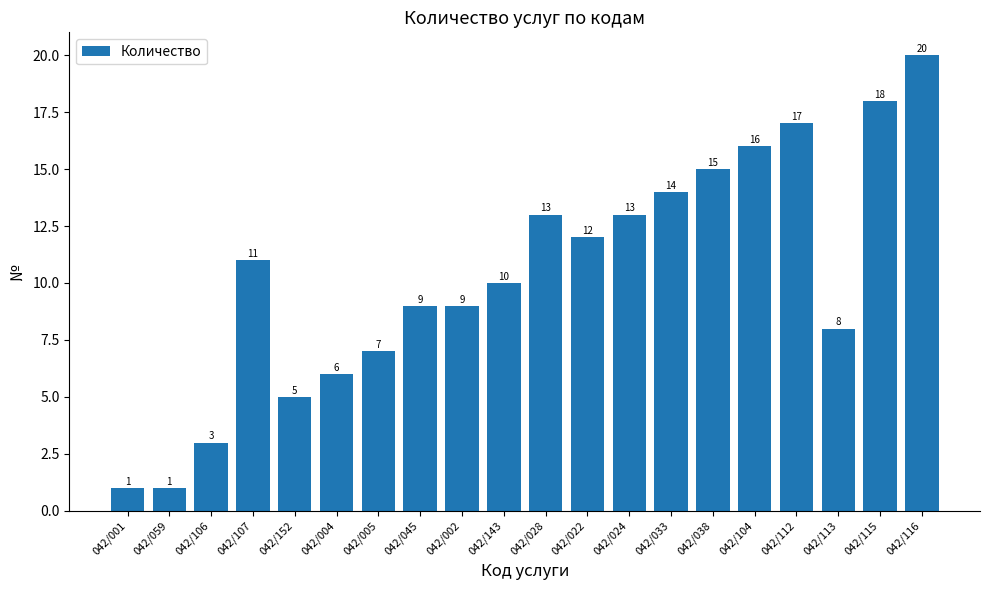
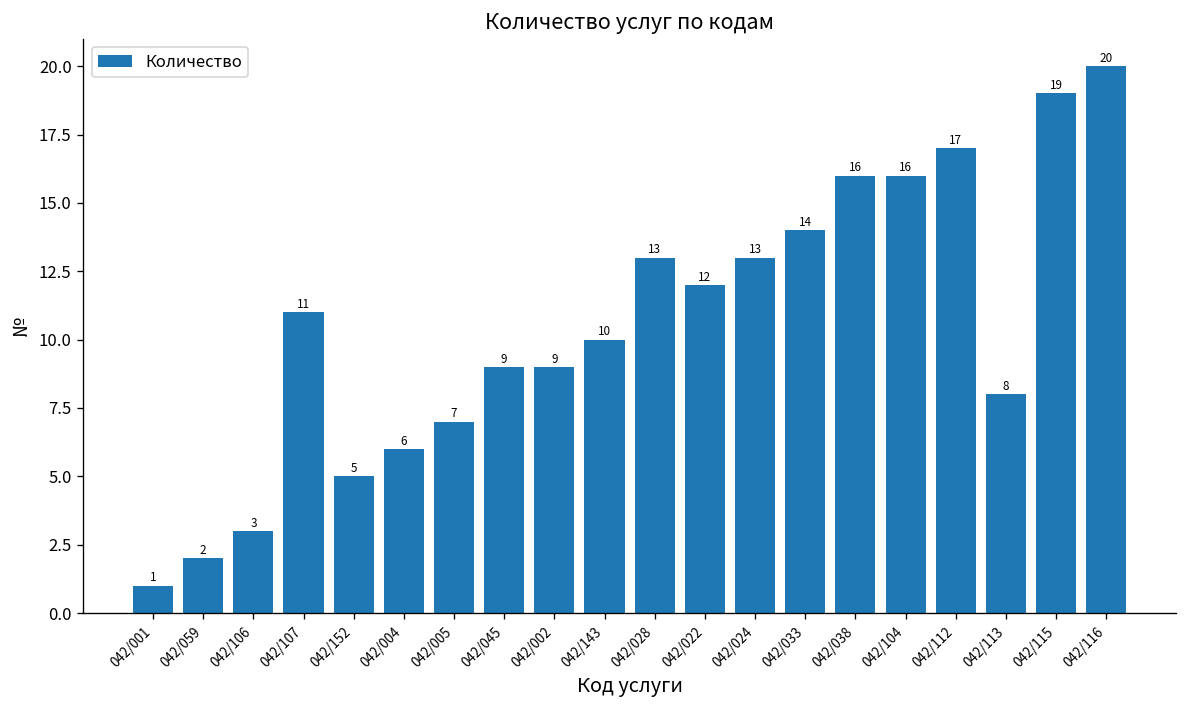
042/059: 1 -> 2
042/038: 15 -> 16
042/115: 18 -> 19
